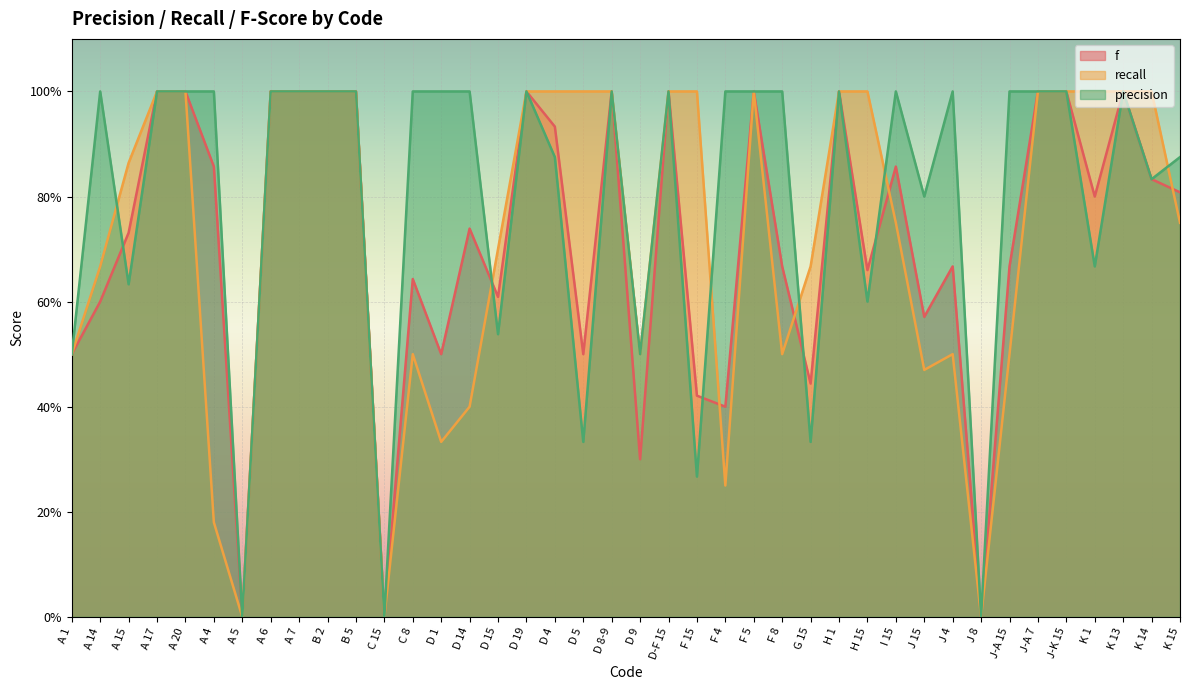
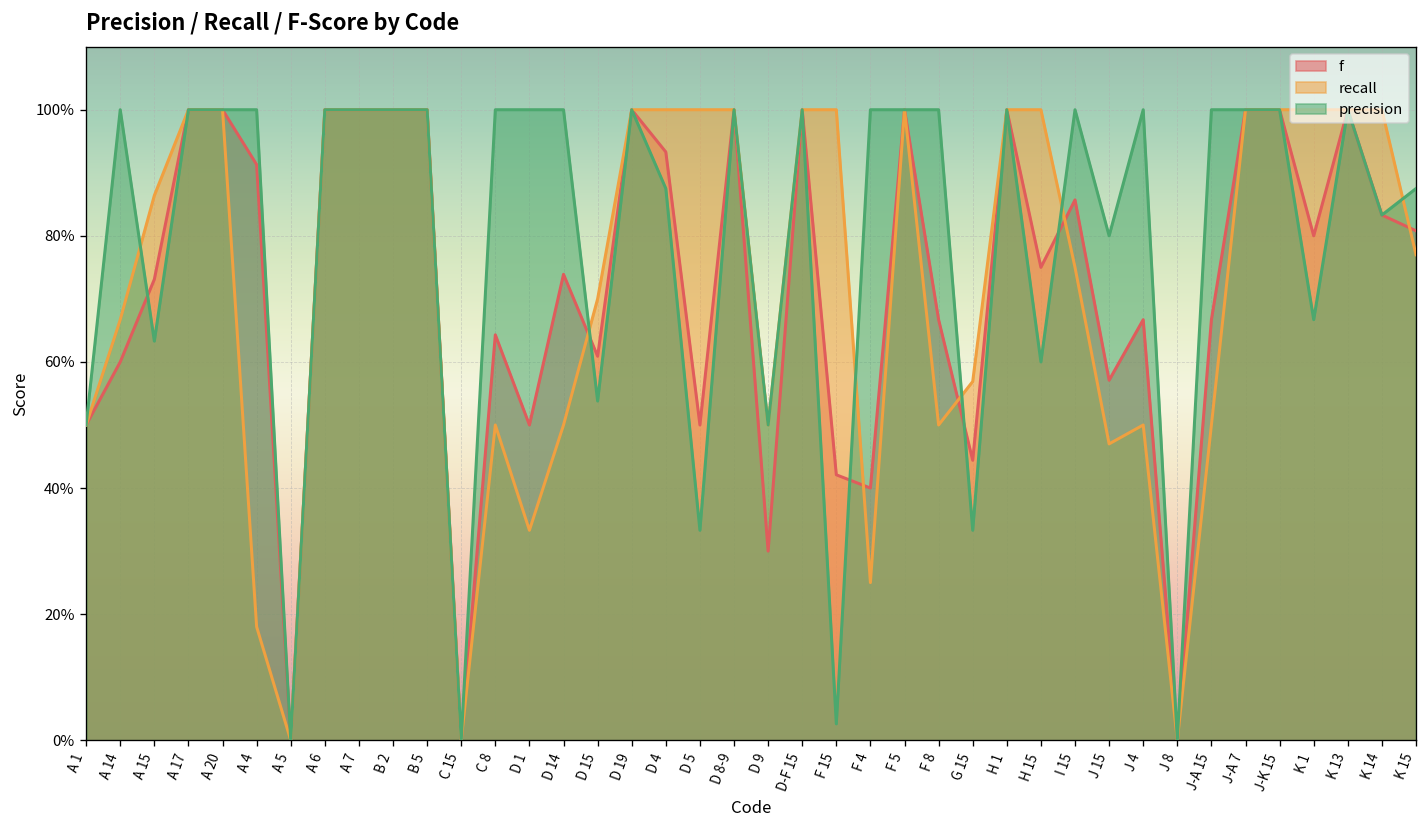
f, A 4: 86% -> 91%
recall, D 14: 40% -> 50%
precision, F 15: 27% -> 3%
recall, G 15: 67% -> 57%
f, H 15: 66% -> 75%
recall, K 15: 75% -> 77%
